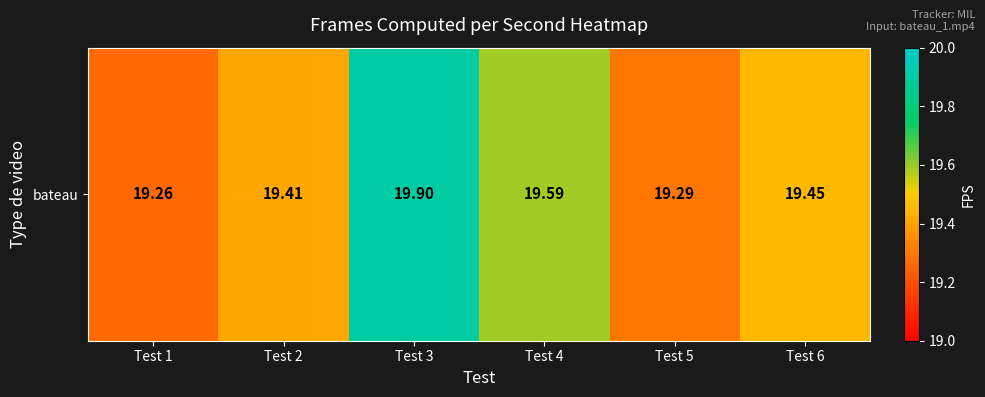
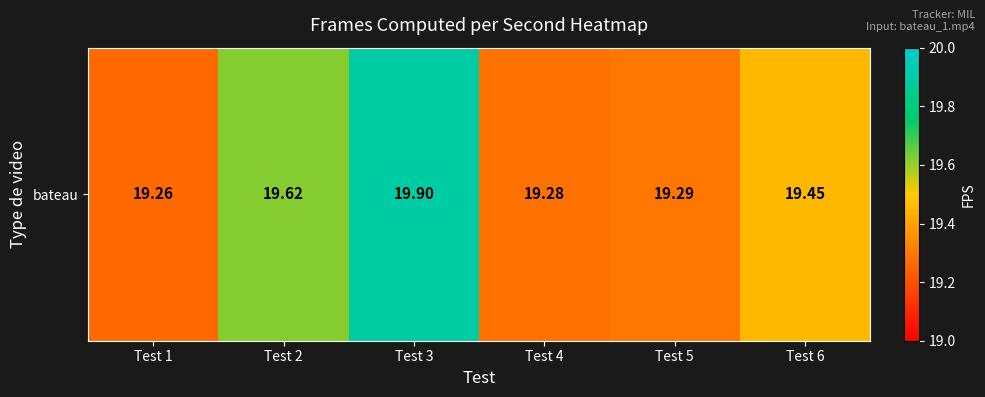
bateau, Test 2: 19.41 -> 19.62
bateau, Test 4: 19.59 -> 19.28
